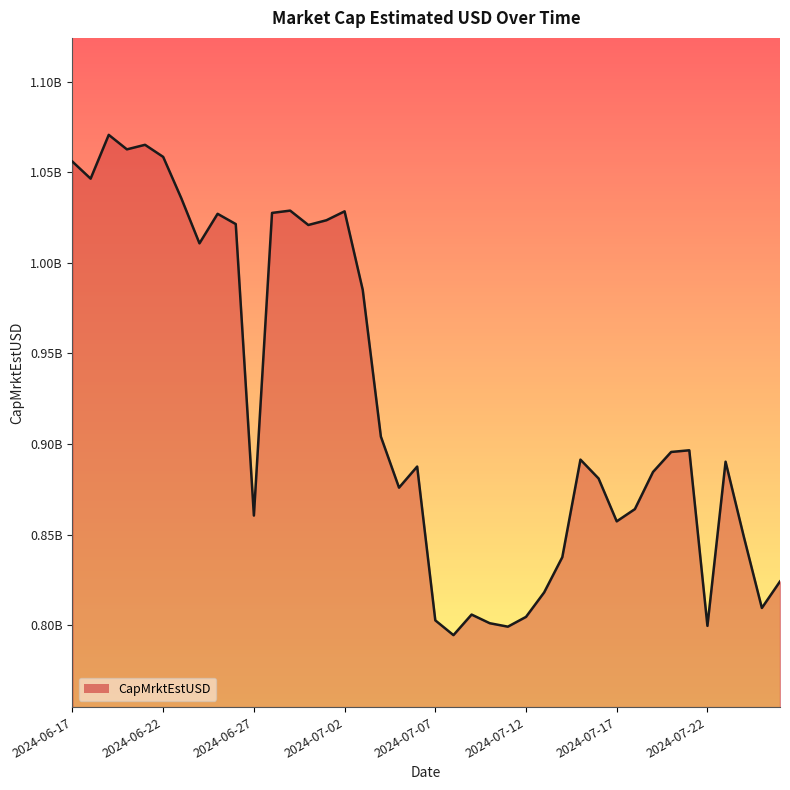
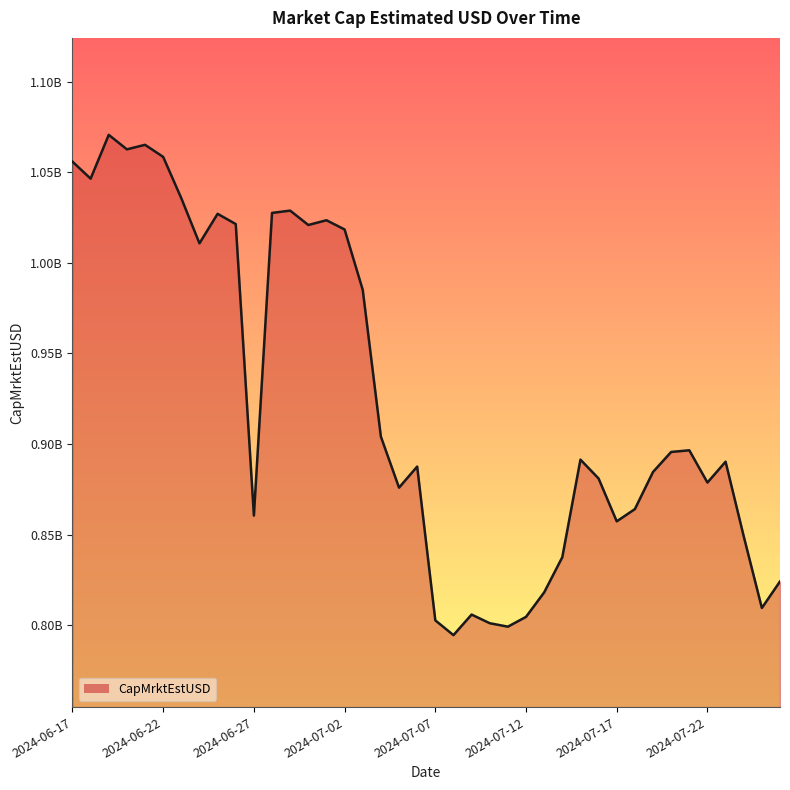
2024-07-02: 1028000000 -> 1018000000
2024-07-22: 800000000 -> 879000000
